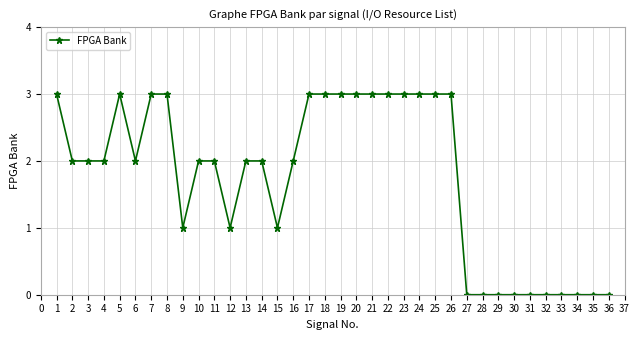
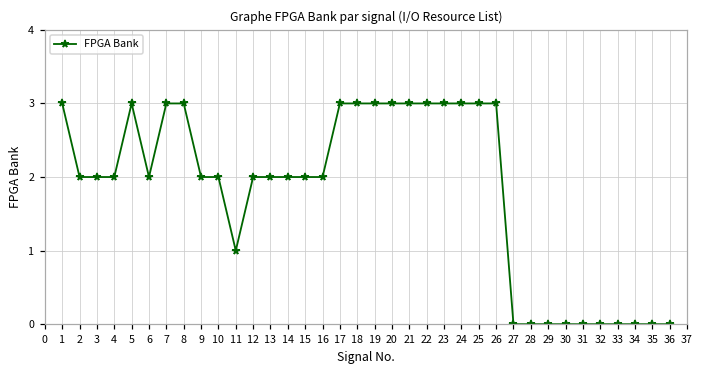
9: 1 -> 2
11: 2 -> 1
12: 1 -> 2
15: 1 -> 2
